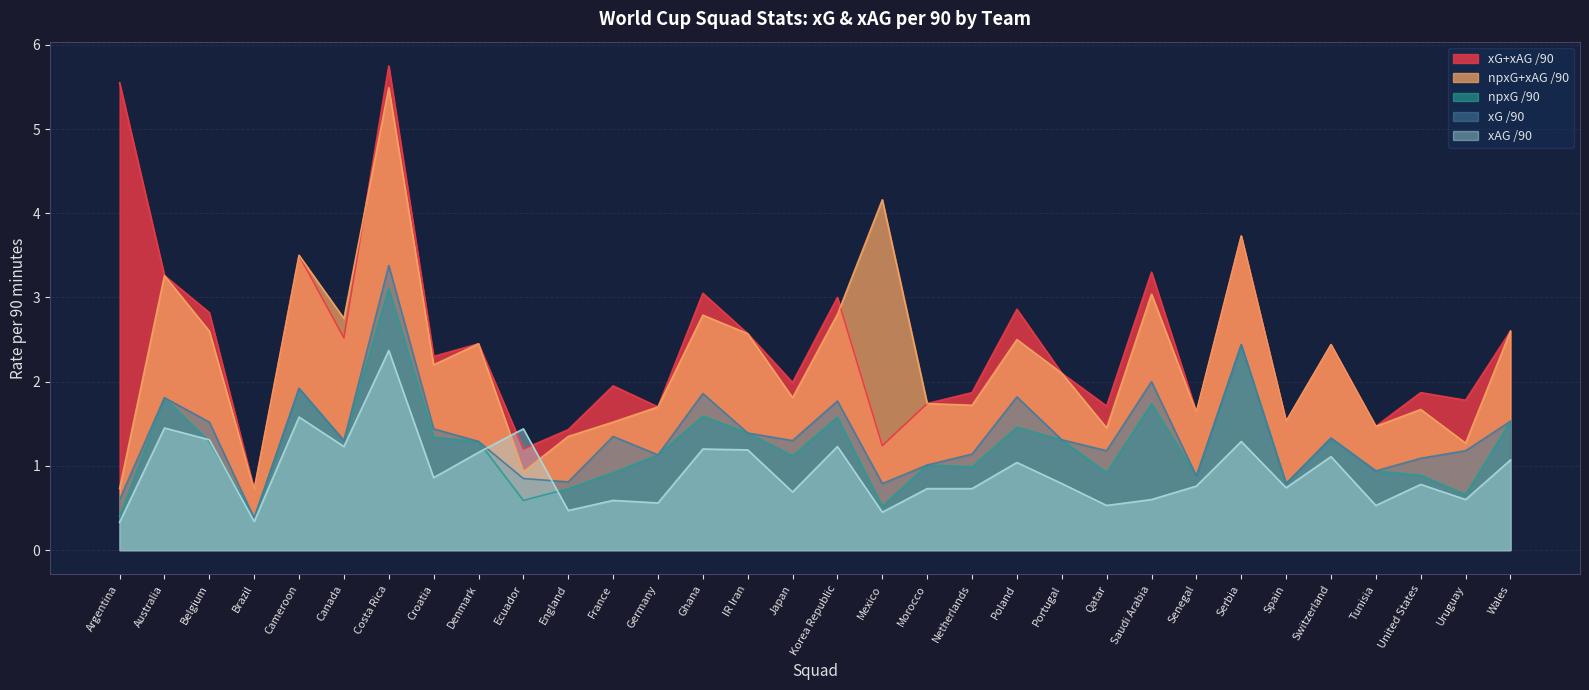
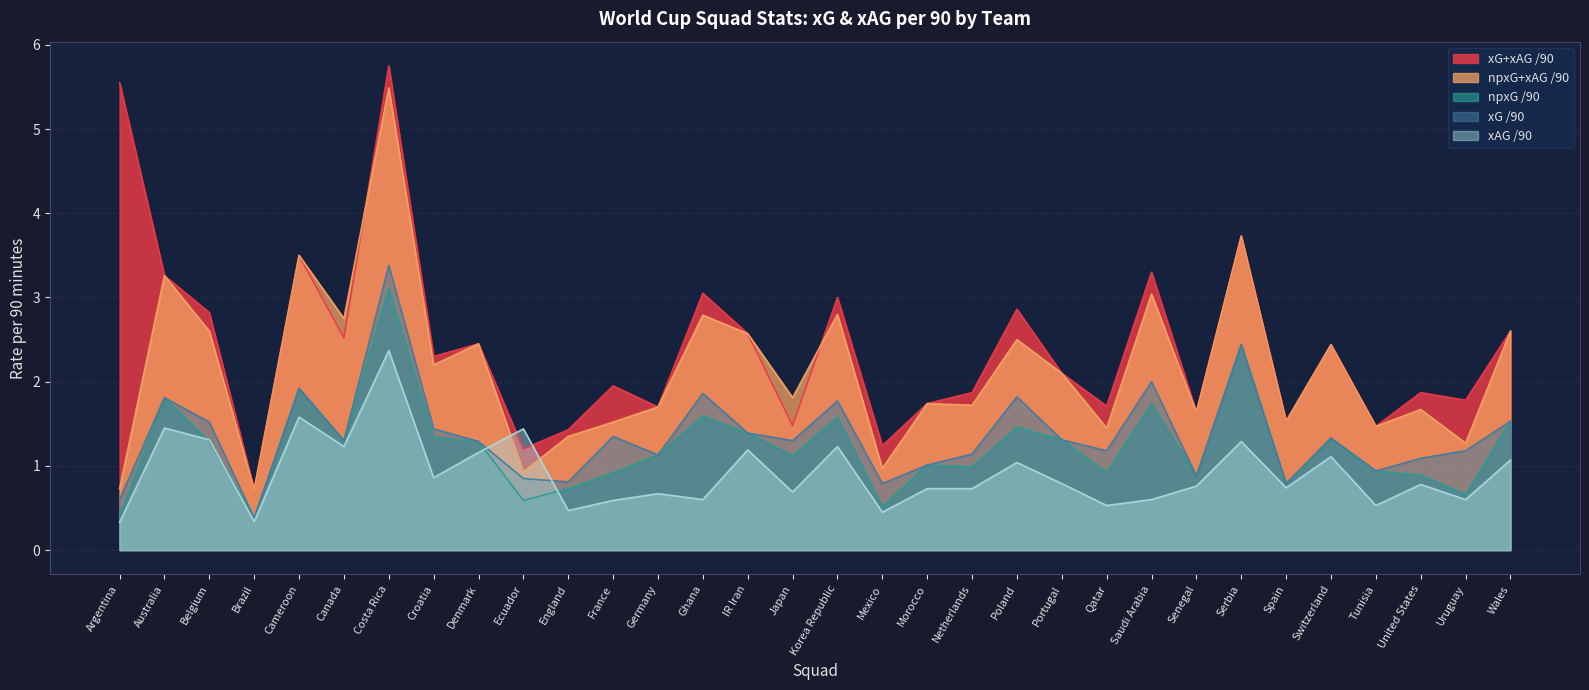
xAG /90, Germany: 0.6 -> 0.7
xAG /90, Ghana: 1.2 -> 0.6
xG+xAG /90, Japan: 2.0 -> 1.5
npxG+xAG /90, Mexico: 4.2 -> 1.0
